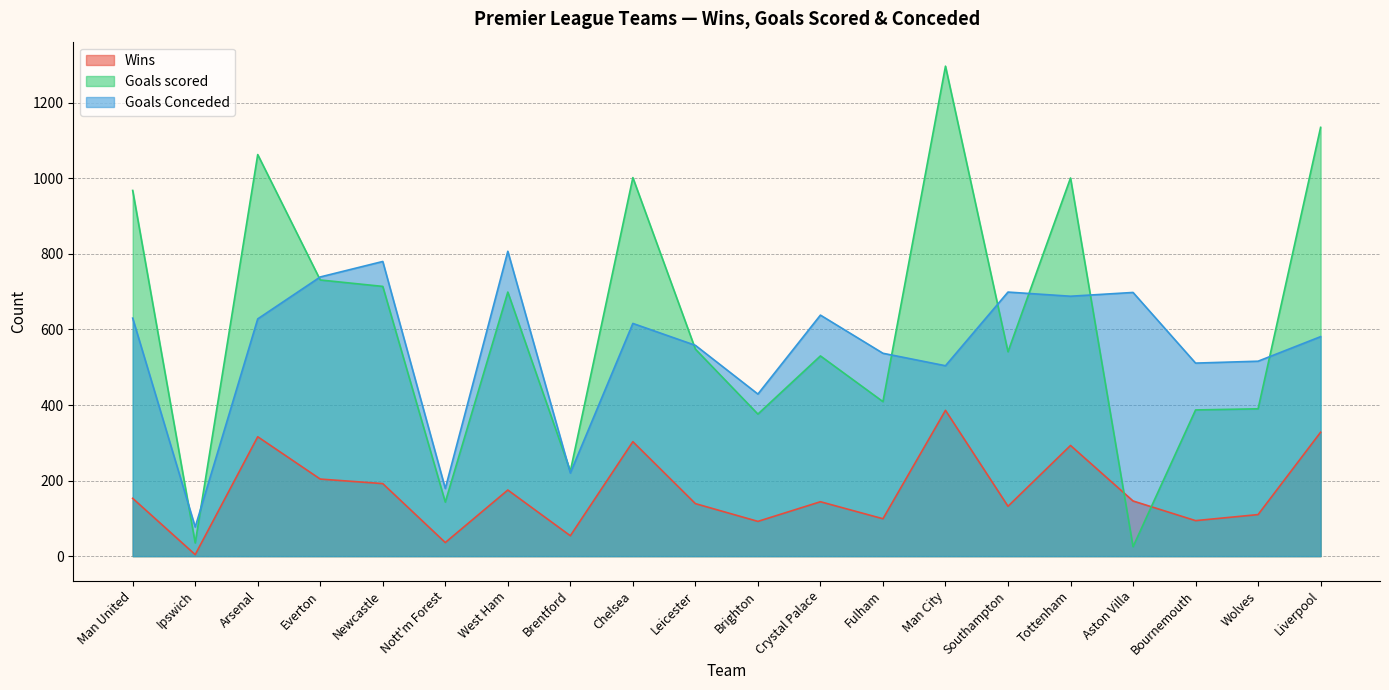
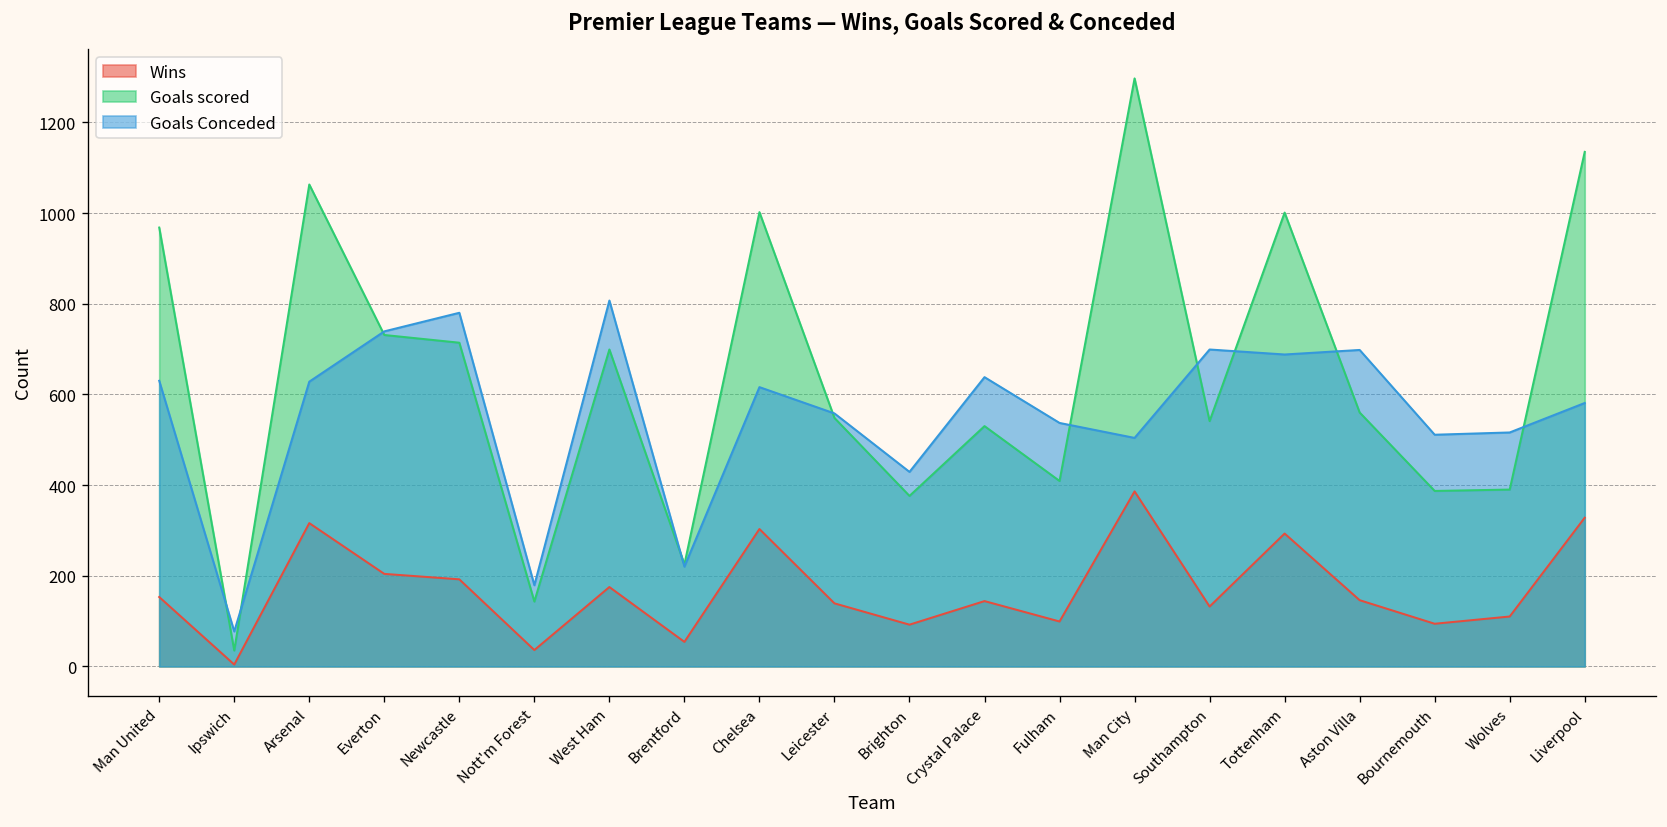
Goals scored, Aston Villa: 30 -> 560
